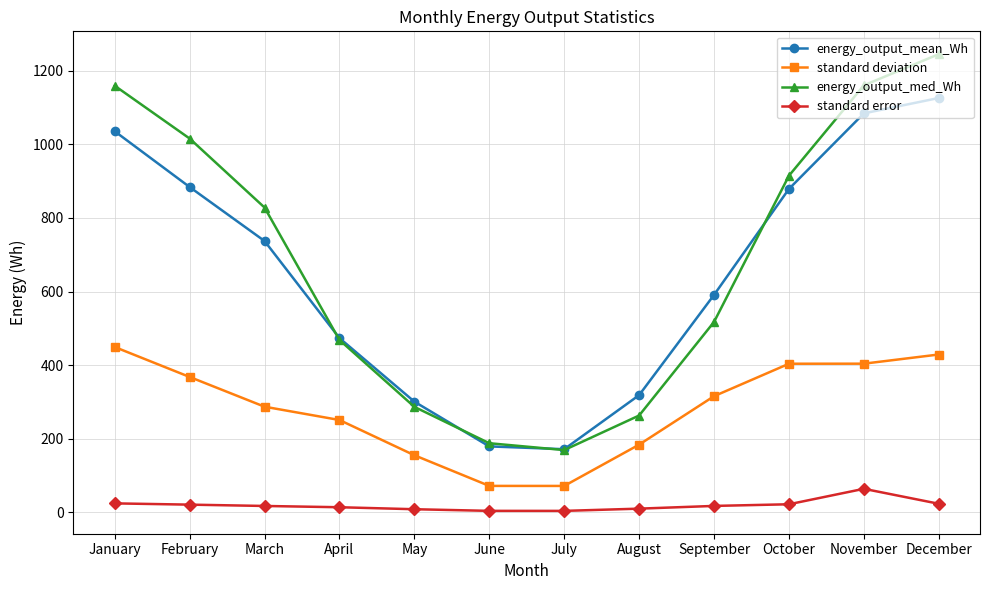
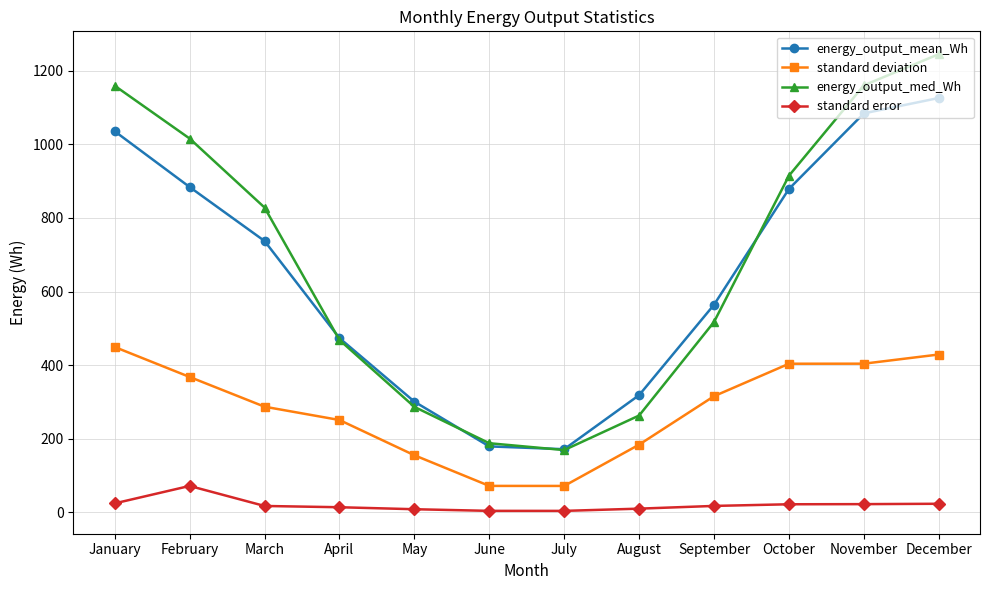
standard error, February: 20 -> 70
energy_output_mean_Wh, September: 590 -> 560
standard error, November: 60 -> 20
